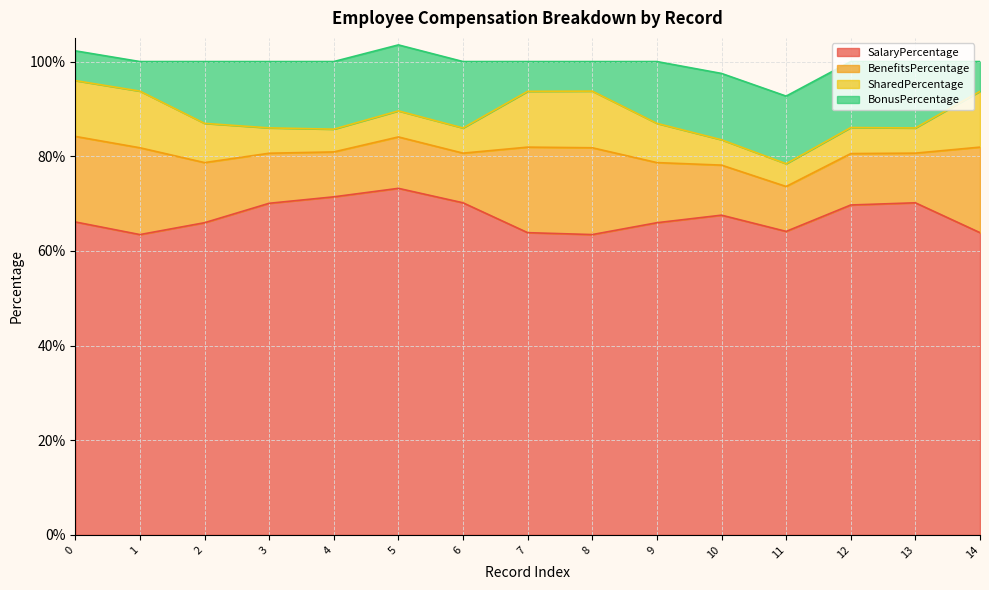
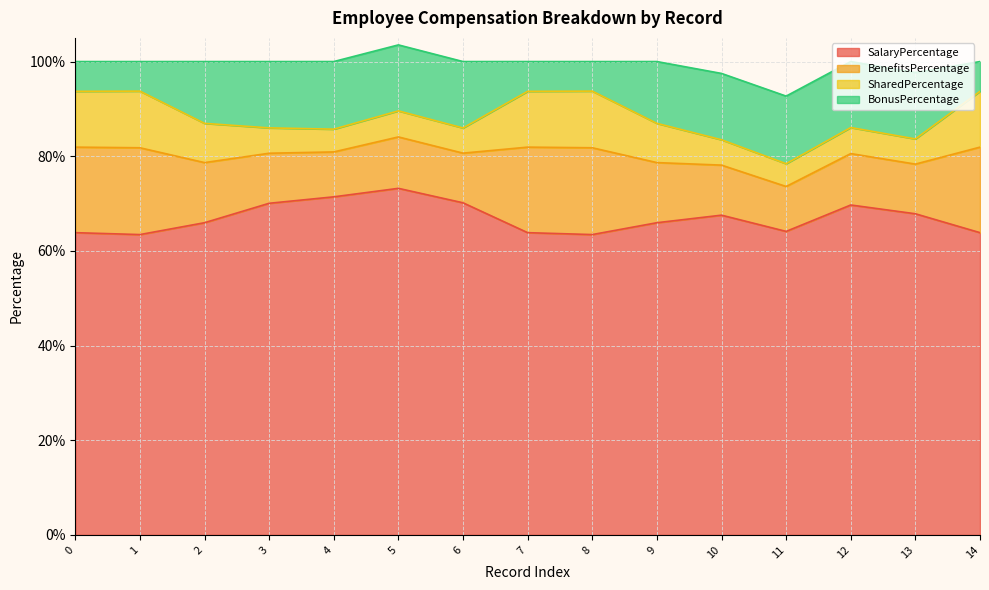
SalaryPercentage, 0: 66% -> 64%
SalaryPercentage, 13: 70% -> 68%
